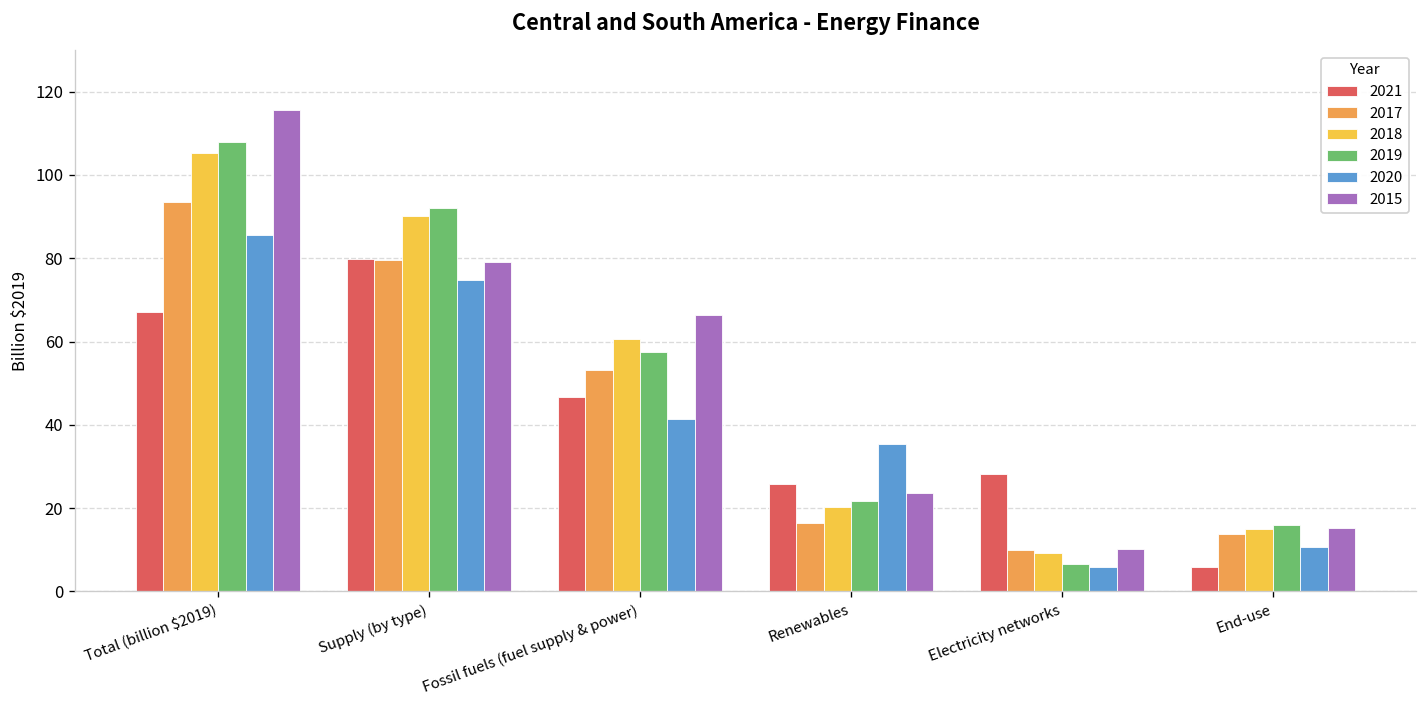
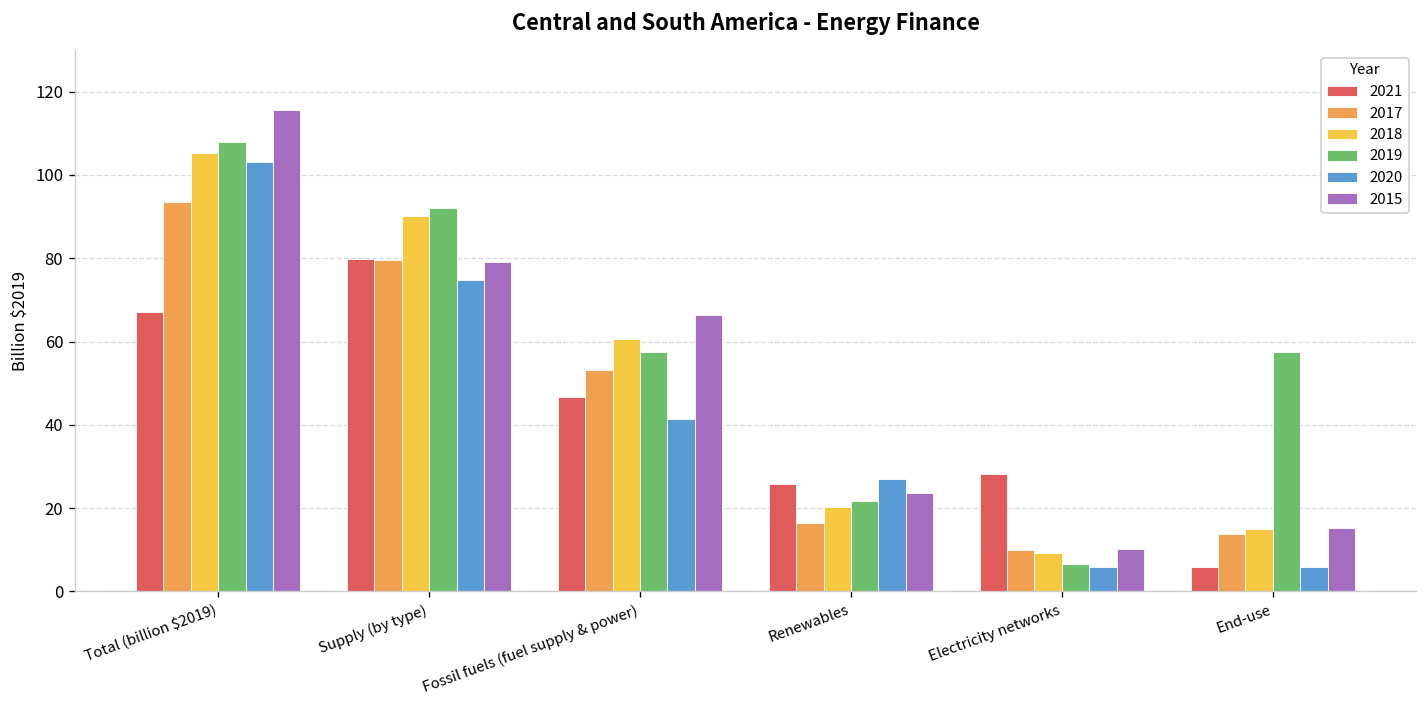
2020, Total (billion $2019): 86 -> 103
2020, Renewables: 35 -> 27
2019, End-use: 16 -> 58
2020, End-use: 11 -> 6
